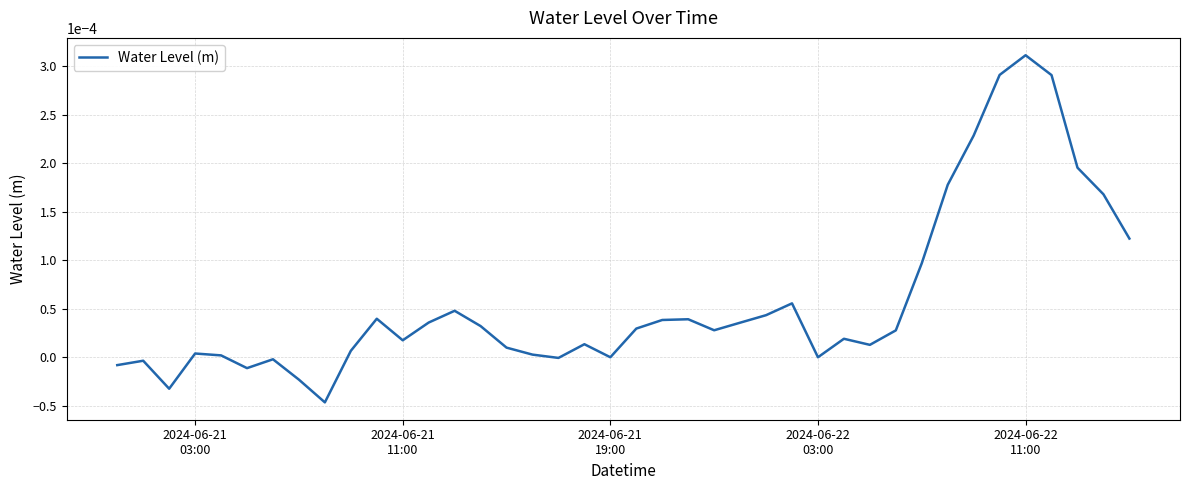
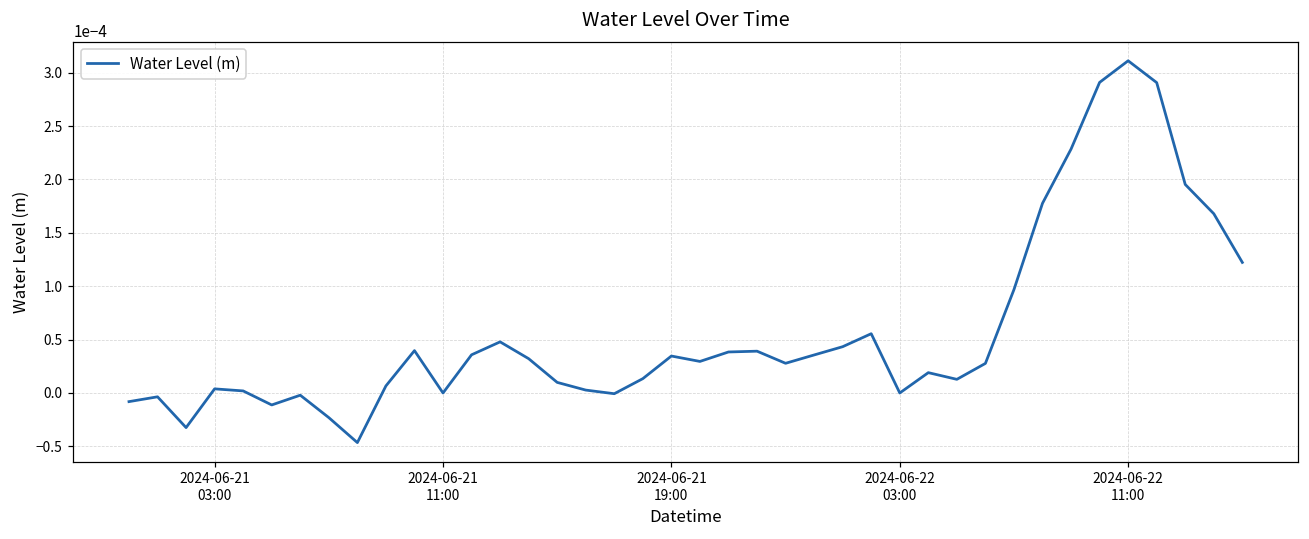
2024-06-21 11:00: 0.00002 -> 0.00000
2024-06-21 19:00: 0.00000 -> 0.00003
